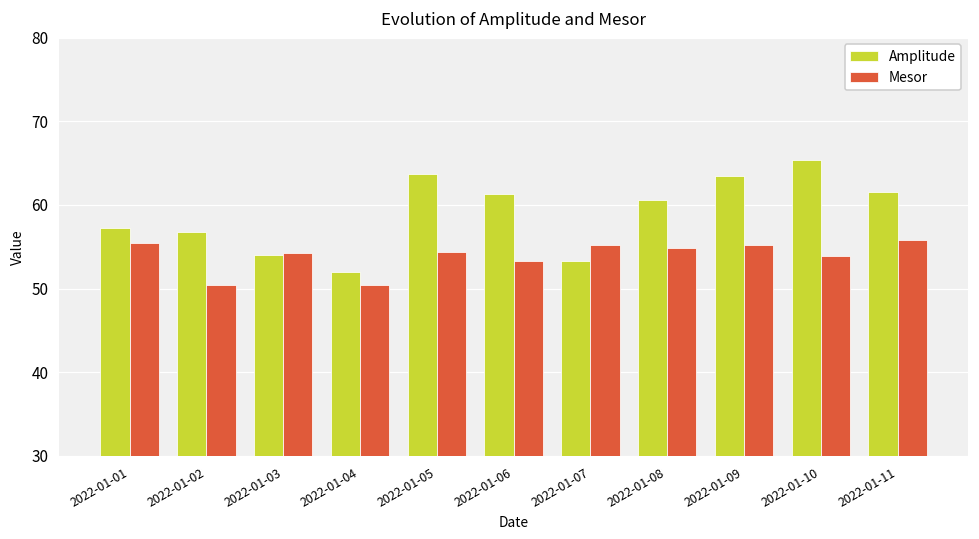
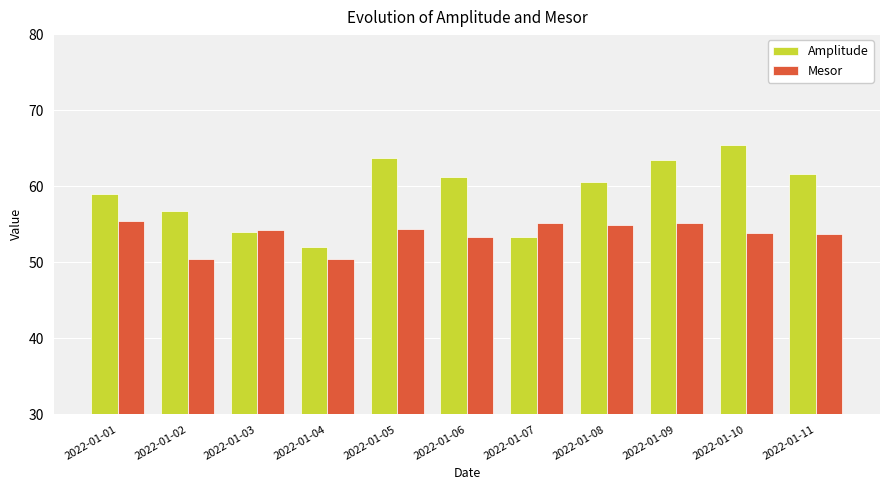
Amplitude, 2022-01-01: 57 -> 59
Mesor, 2022-01-11: 56 -> 54
